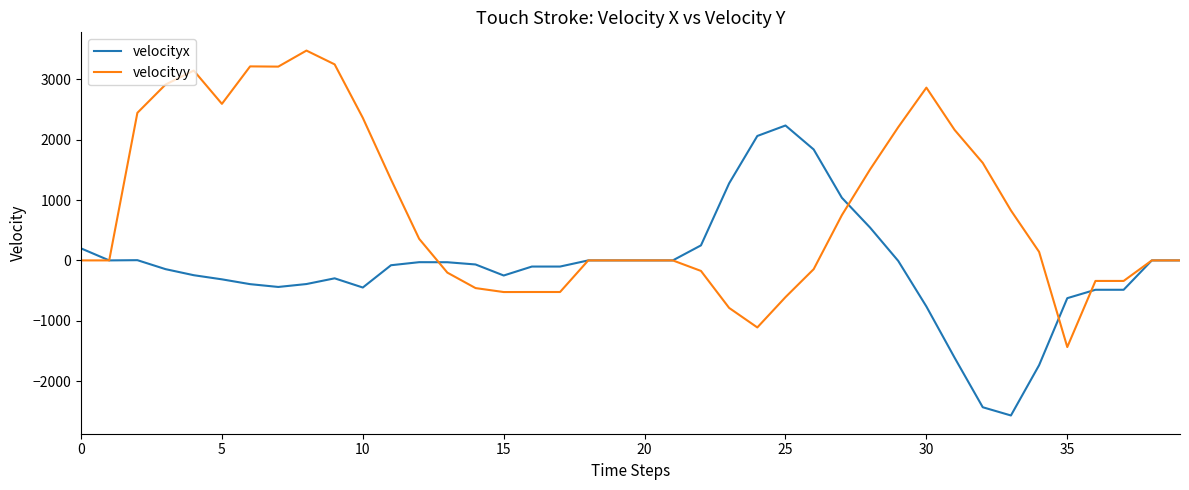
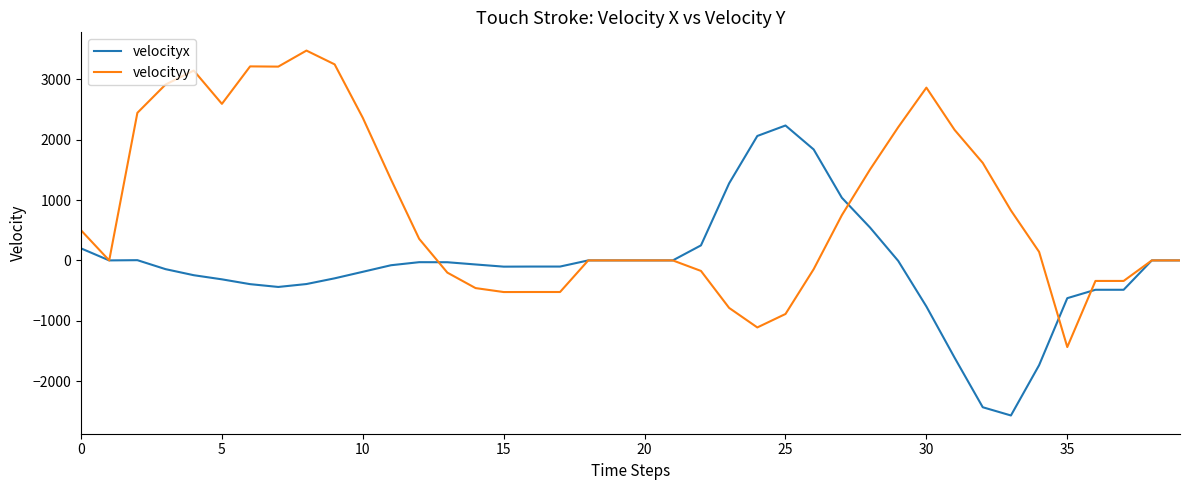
velocityy, 0: 0 -> 500
velocityx, 10: -400 -> -200
velocityx, 15: -300 -> -100
velocityy, 25: -600 -> -900
